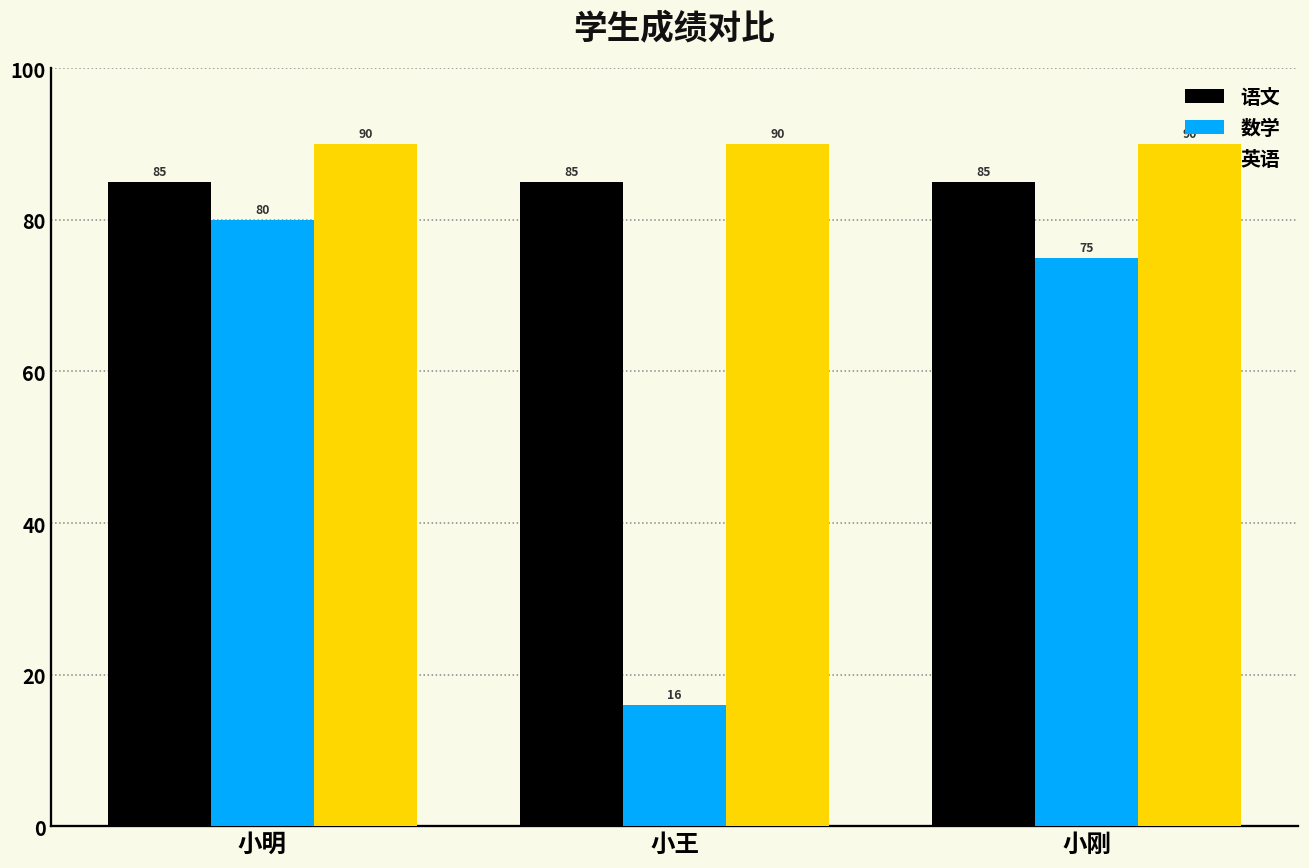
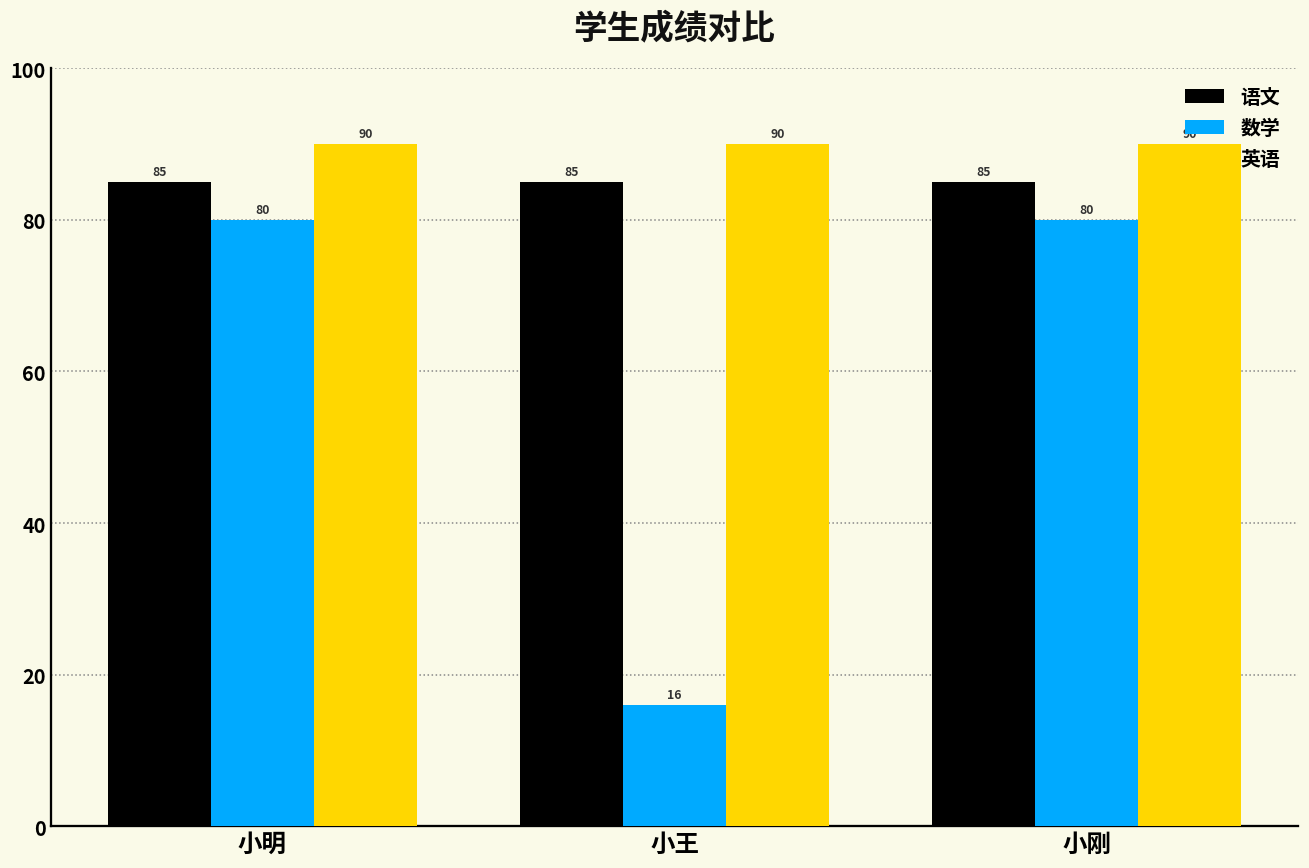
数学, 小刚: 75 -> 80
